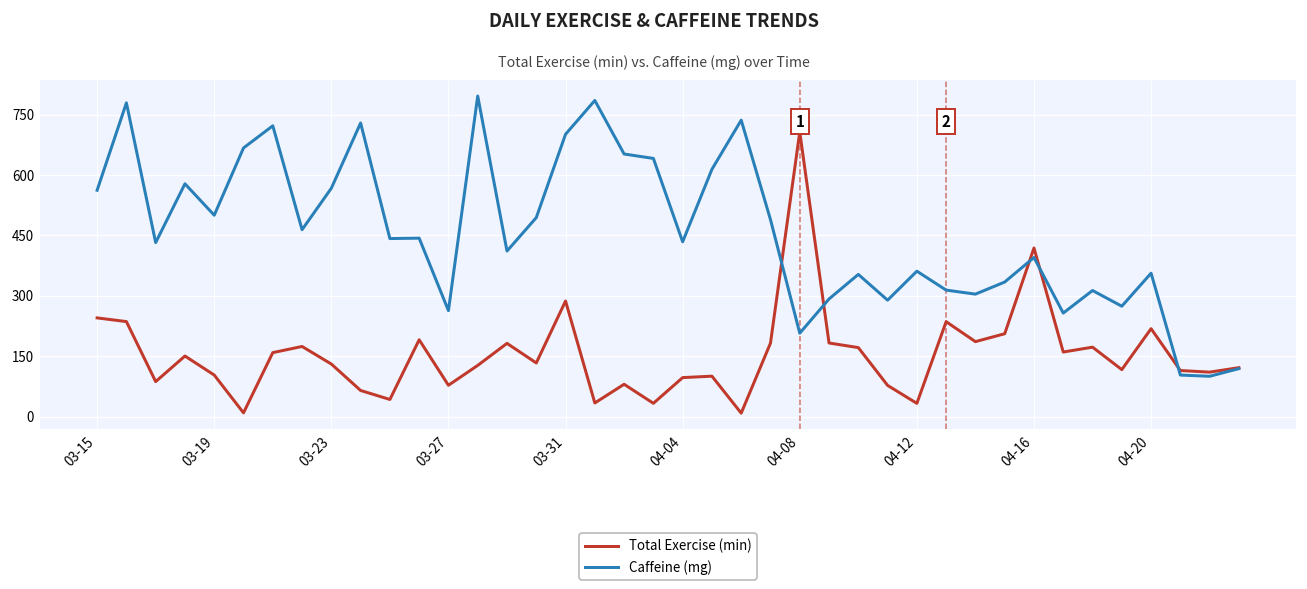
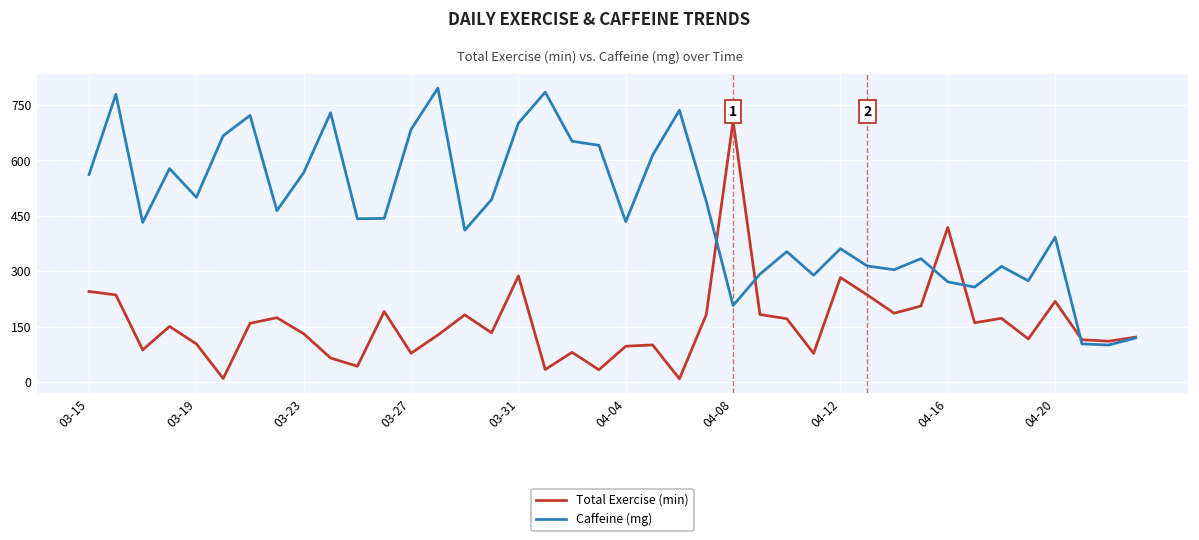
Caffeine (mg), 03-27: 260 -> 680
Total Exercise (min), 04-12: 30 -> 280
Caffeine (mg), 04-16: 400 -> 270
Caffeine (mg), 04-20: 360 -> 390
